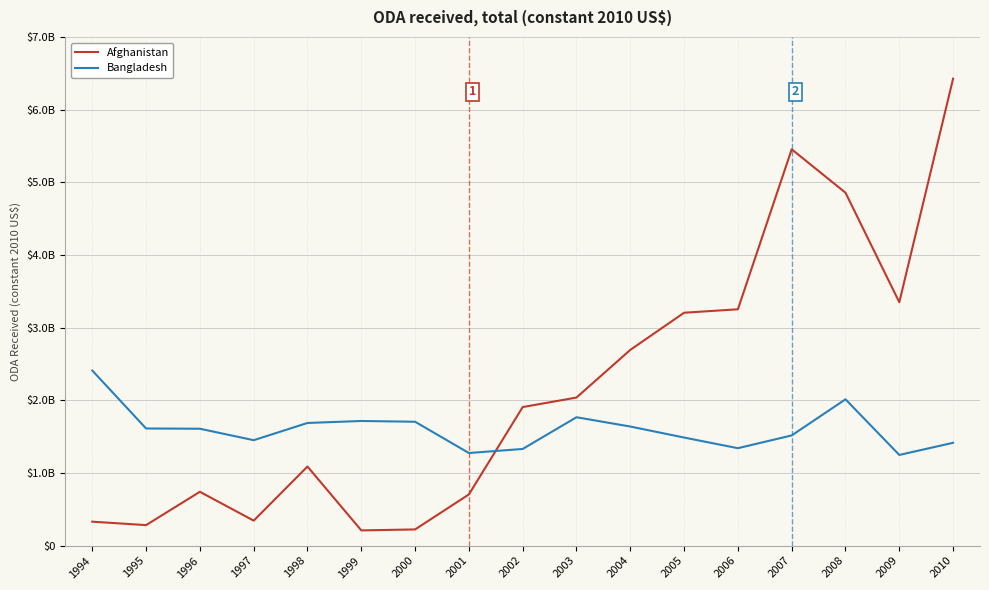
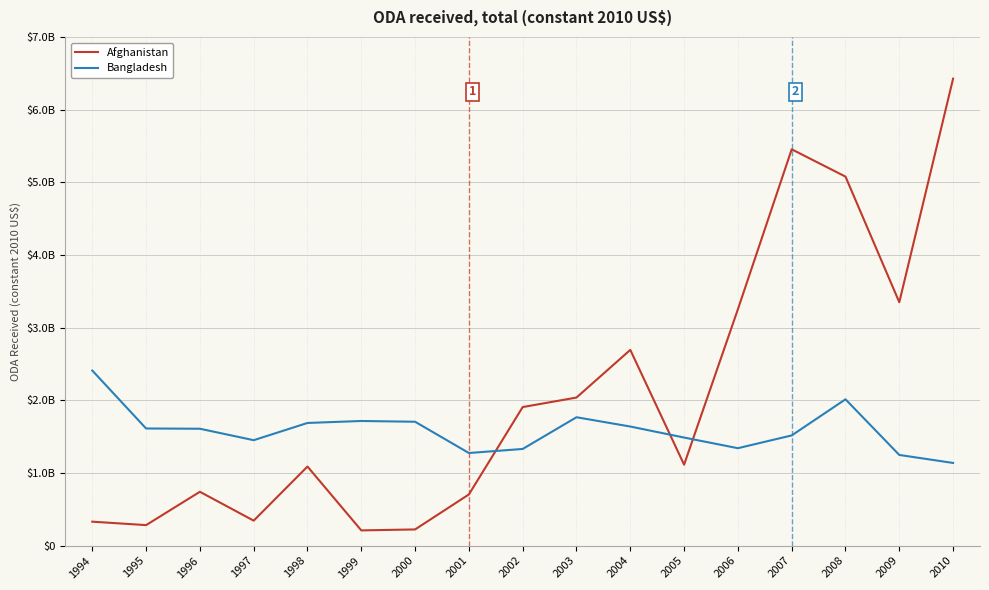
Afghanistan, 2005: $3200000000 -> $1100000000
Afghanistan, 2008: $4900000000 -> $5100000000
Bangladesh, 2010: $1400000000 -> $1100000000
